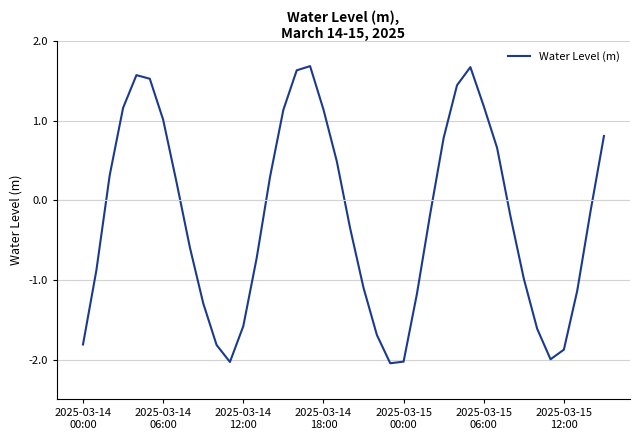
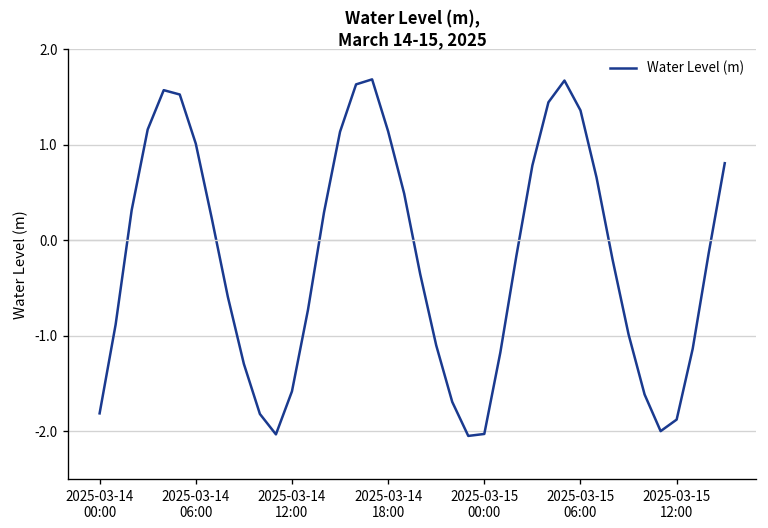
2025-03-15 06:00: 1.2 -> 1.4
